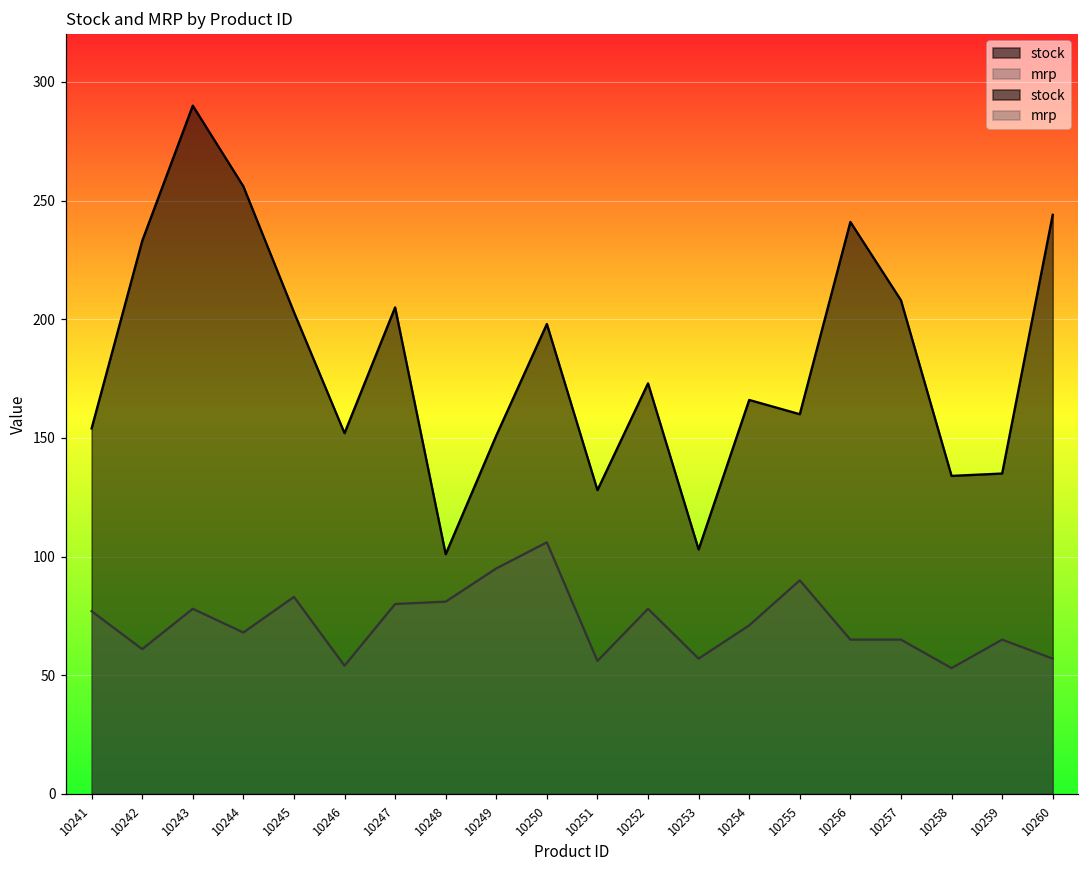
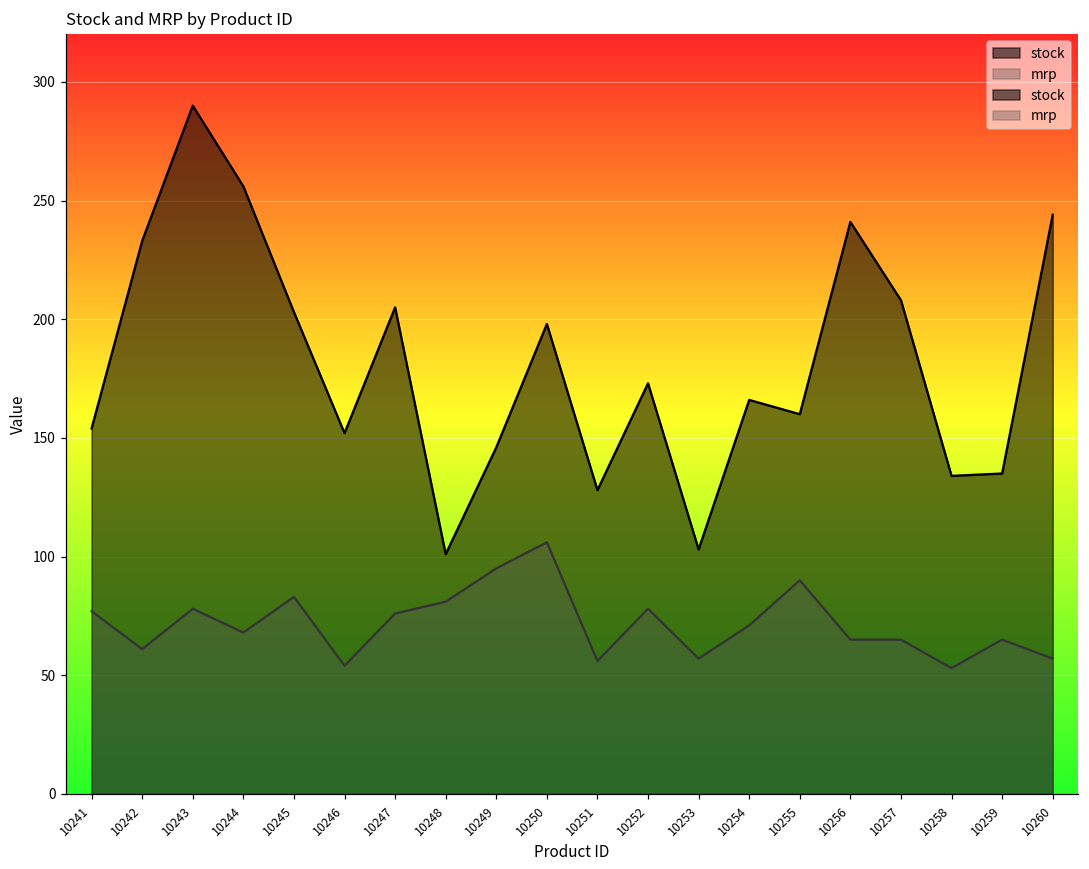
mrp, 10247: 80 -> 76
stock, 10249: 151 -> 146
